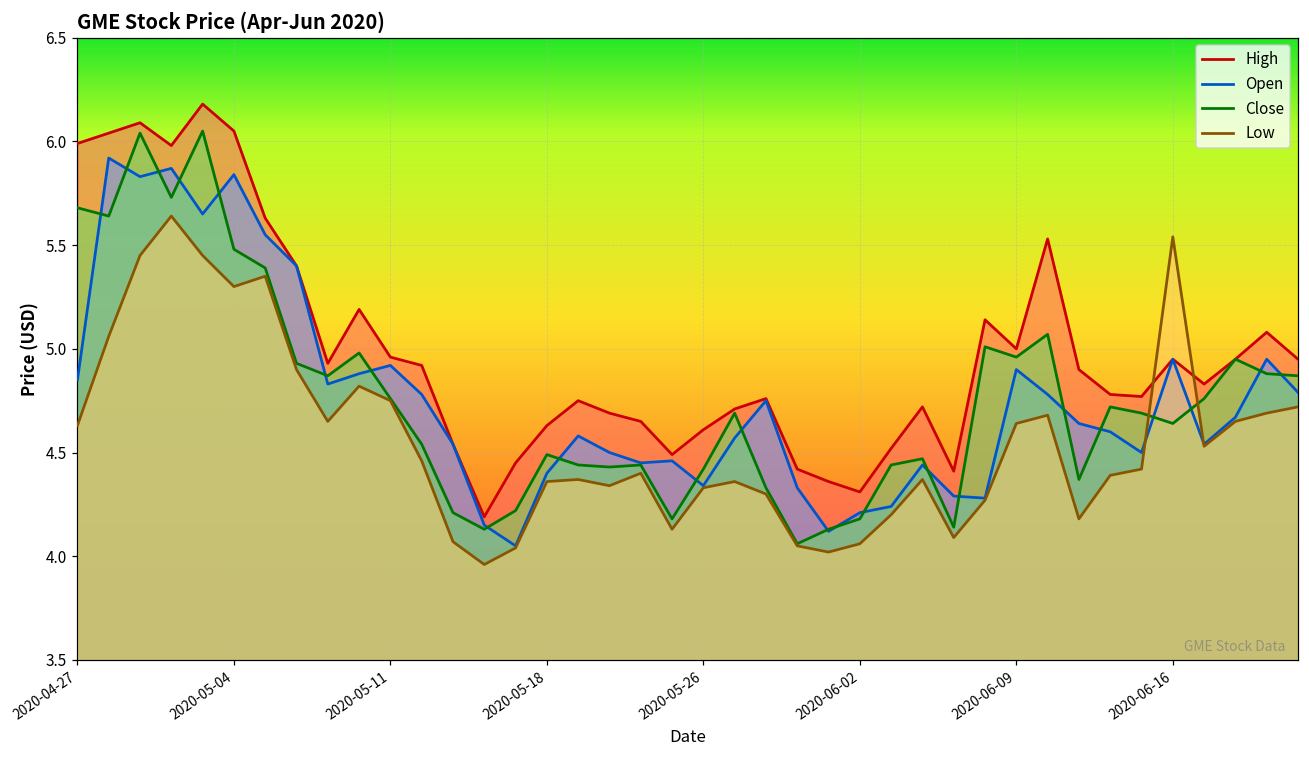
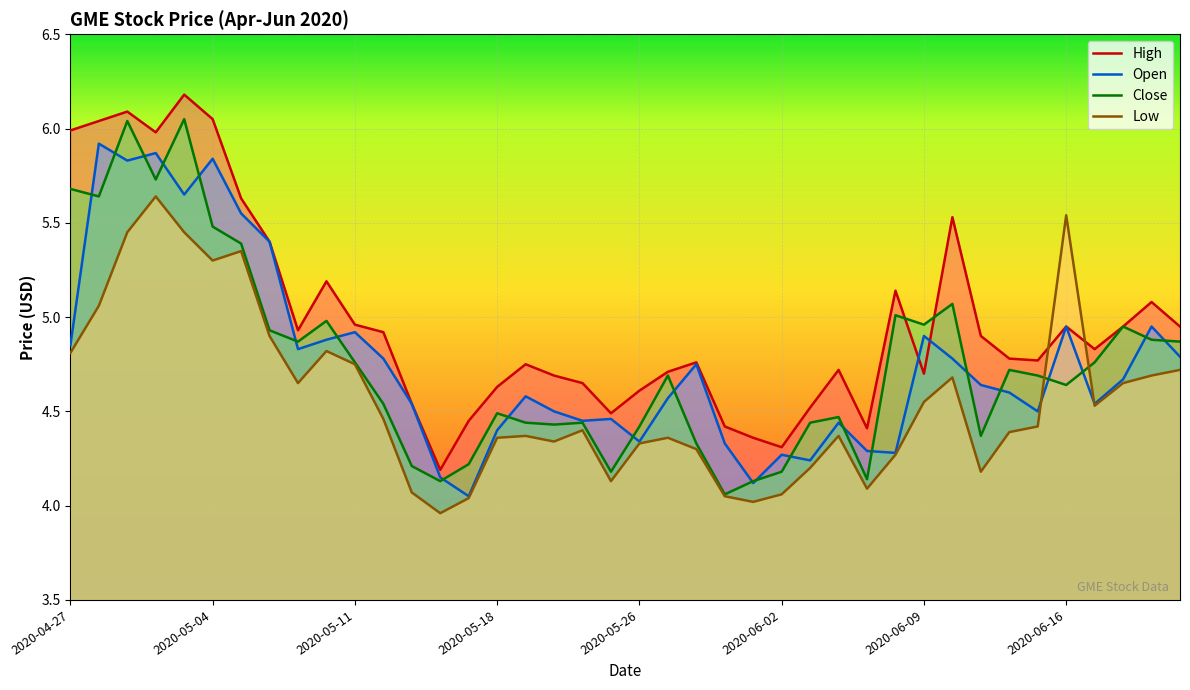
Low, 2020-04-27: 4.63 -> 4.81
Open, 2020-06-02: 4.21 -> 4.27
High, 2020-06-09: 5.0 -> 4.7
Low, 2020-06-09: 4.64 -> 4.55
